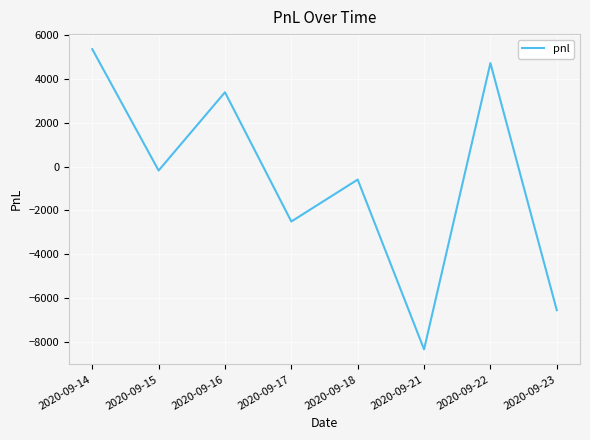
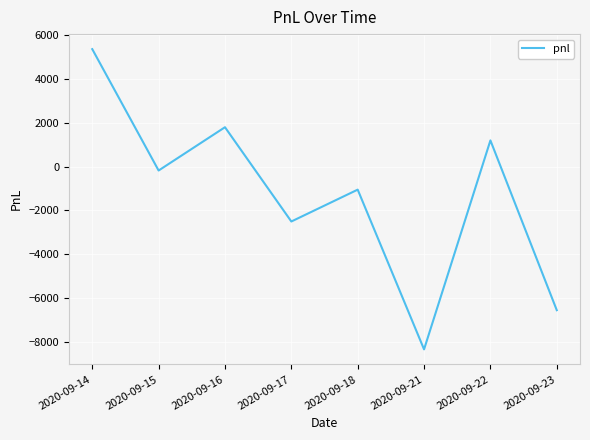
2020-09-16: 3400 -> 1800
2020-09-18: -600 -> -1100
2020-09-22: 4700 -> 1200
